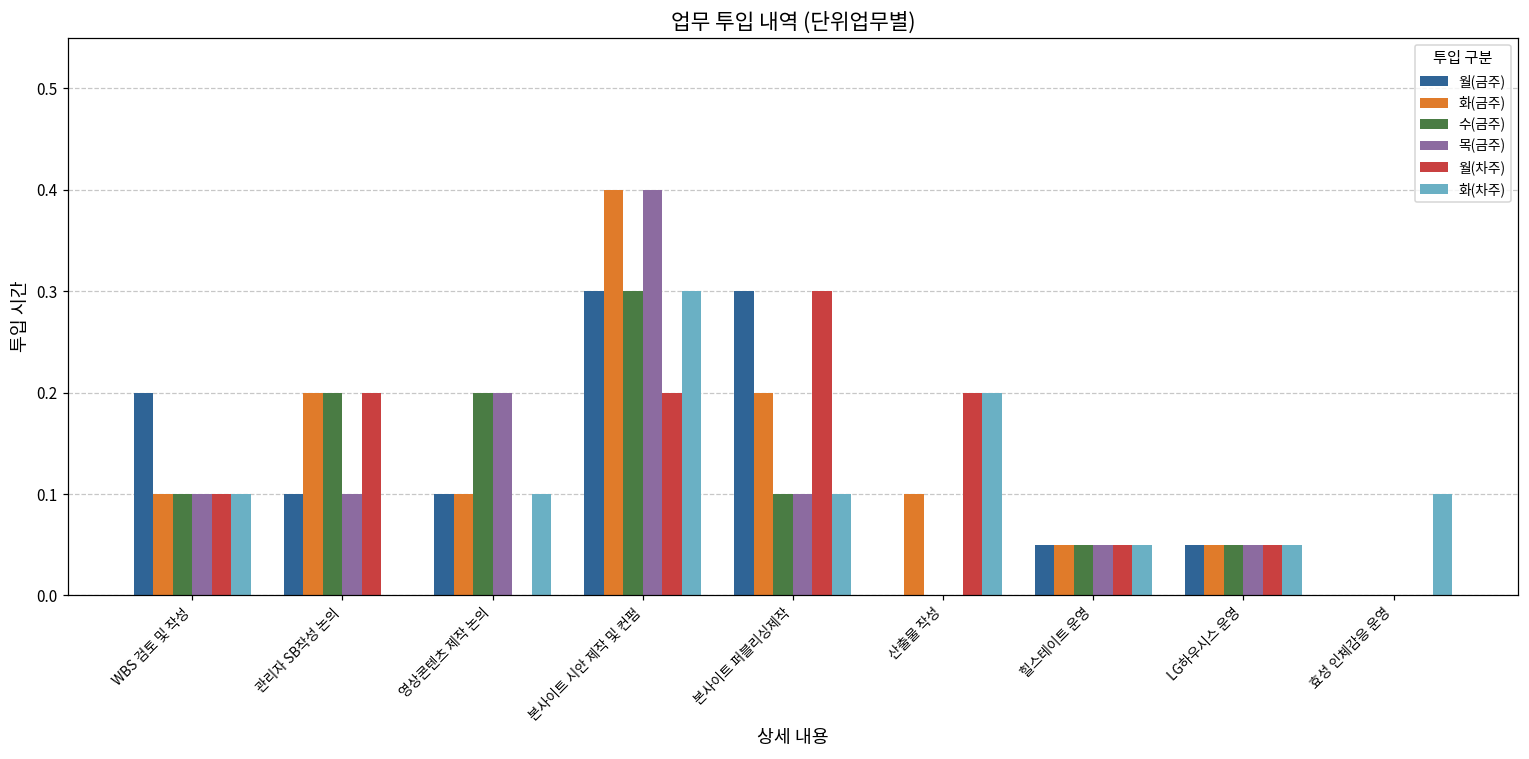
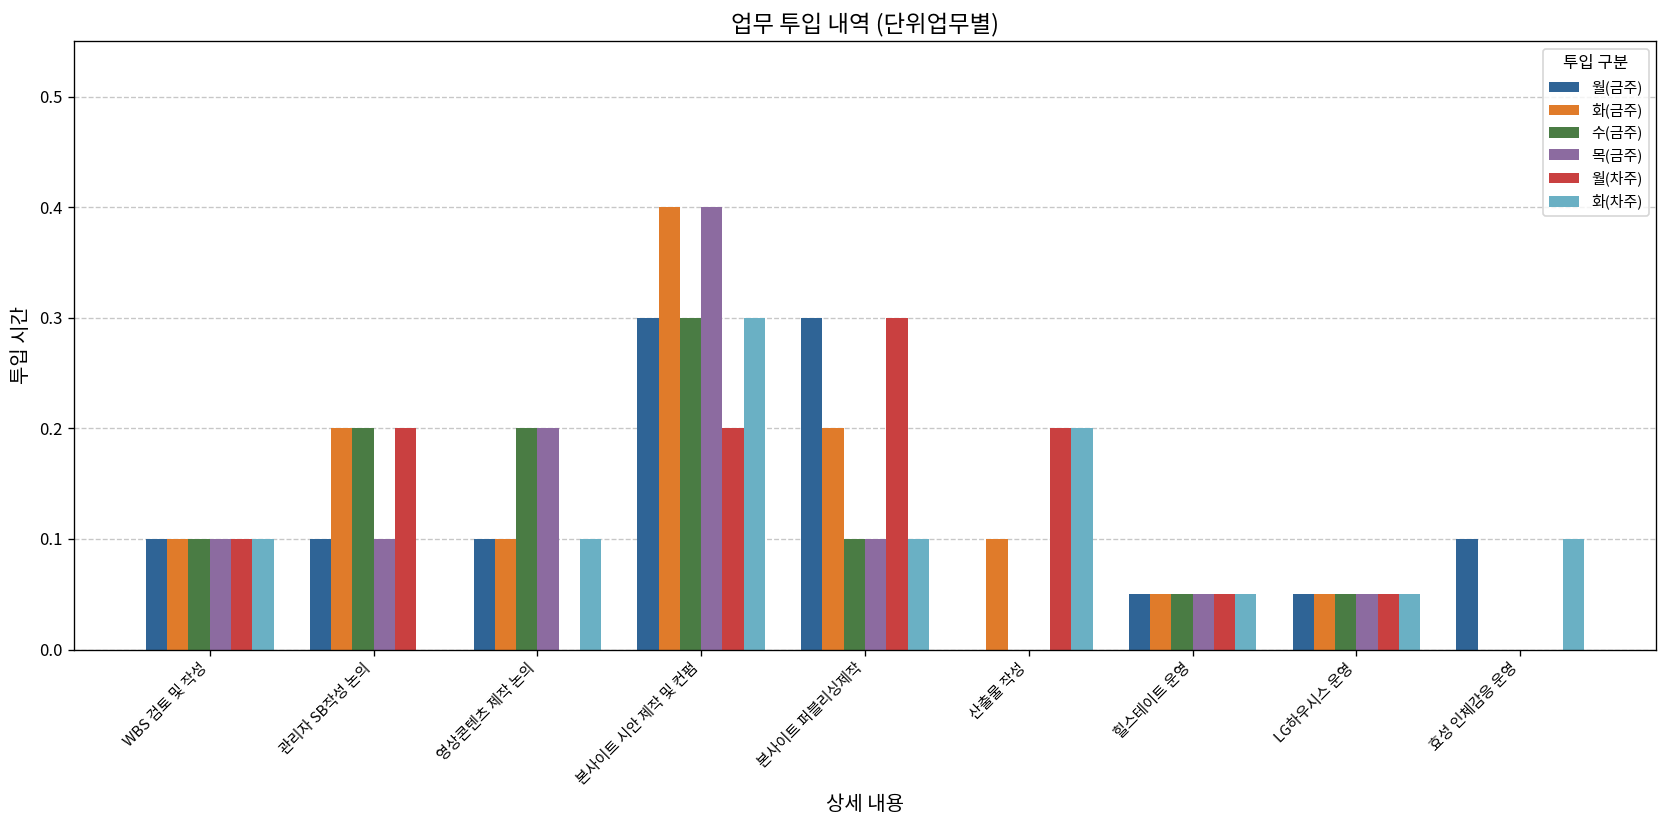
월(금주), WBS 검토 및 작성: 0.2 -> 0.1
월(금주), 효성 인체감응 운영: 0.0 -> 0.1
